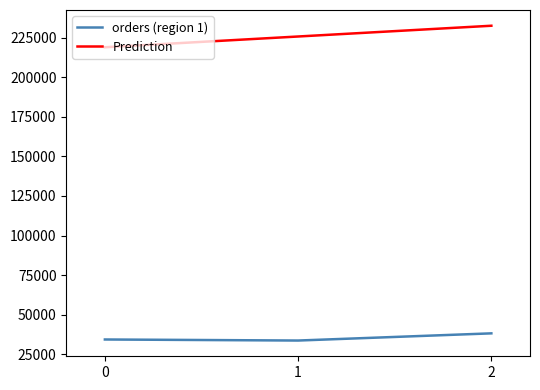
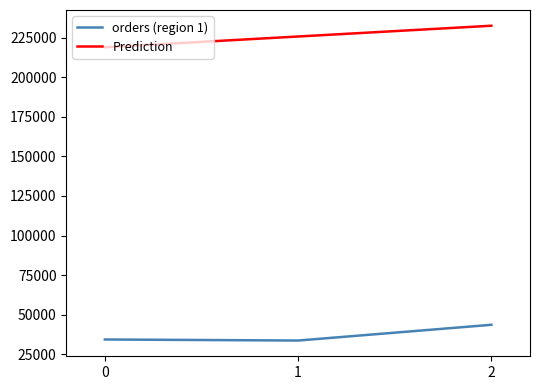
orders (region 1), 2: 38000 -> 44000
